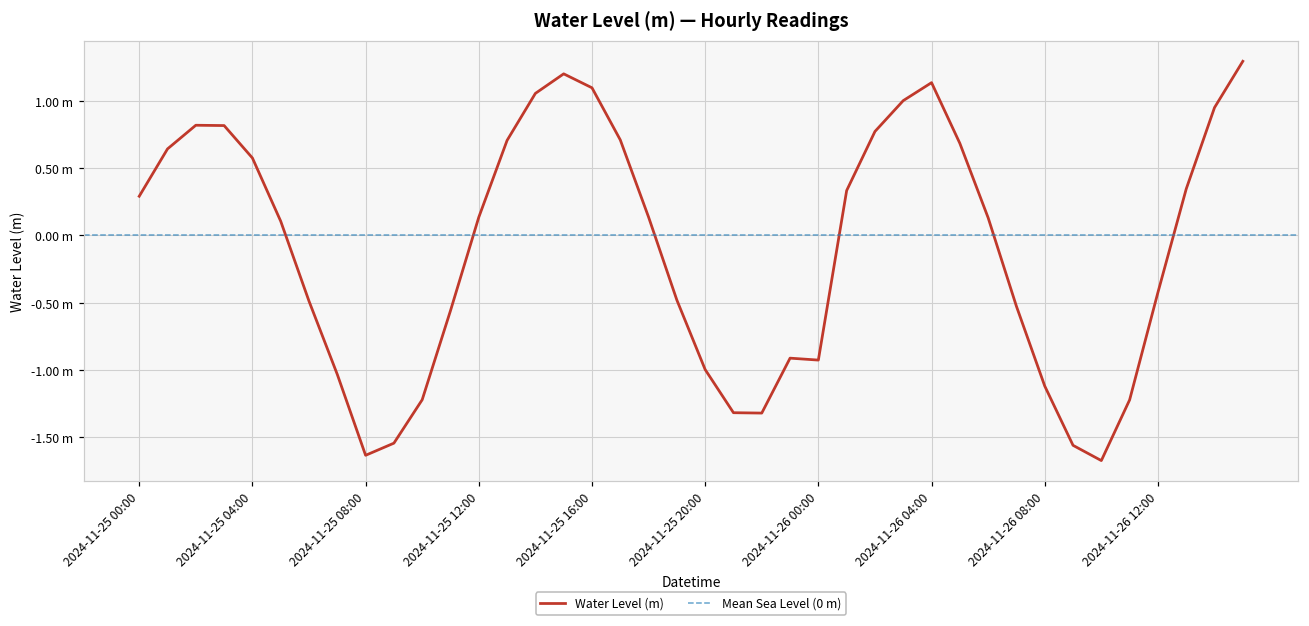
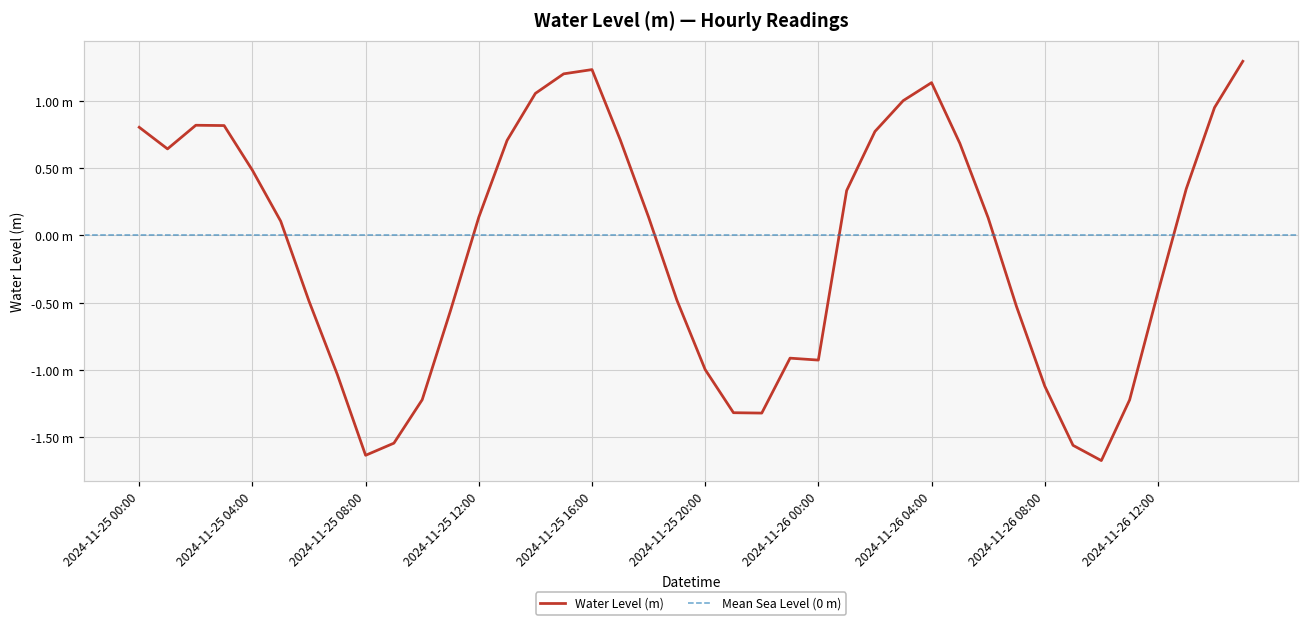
2024-11-25 00:00: 0.29 m -> 0.80 m
2024-11-25 04:00: 0.58 m -> 0.48 m
2024-11-25 16:00: 1.10 m -> 1.23 m
